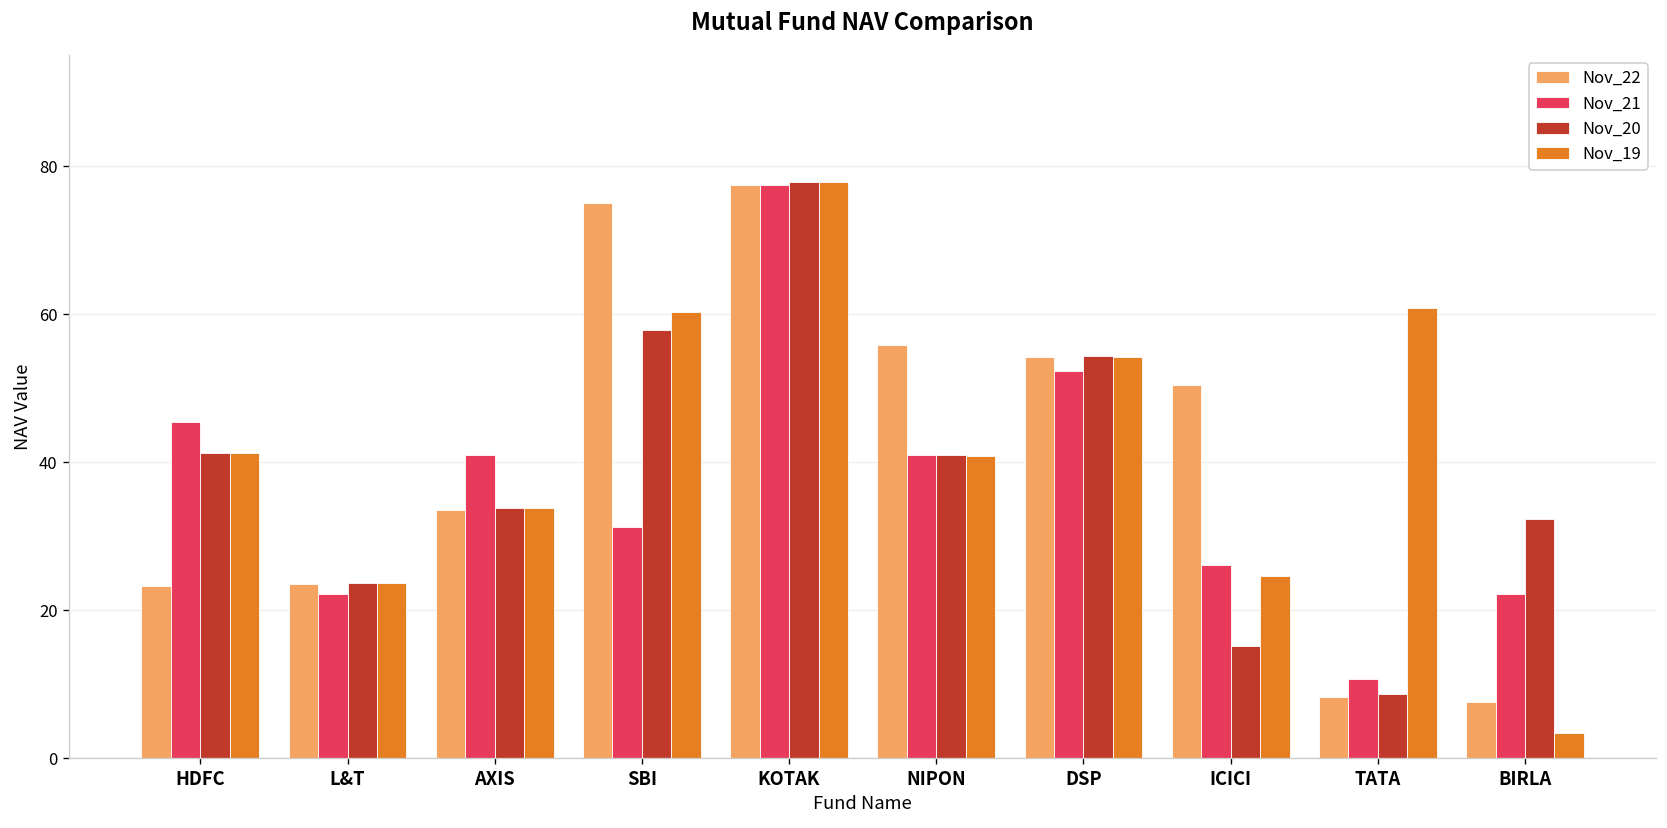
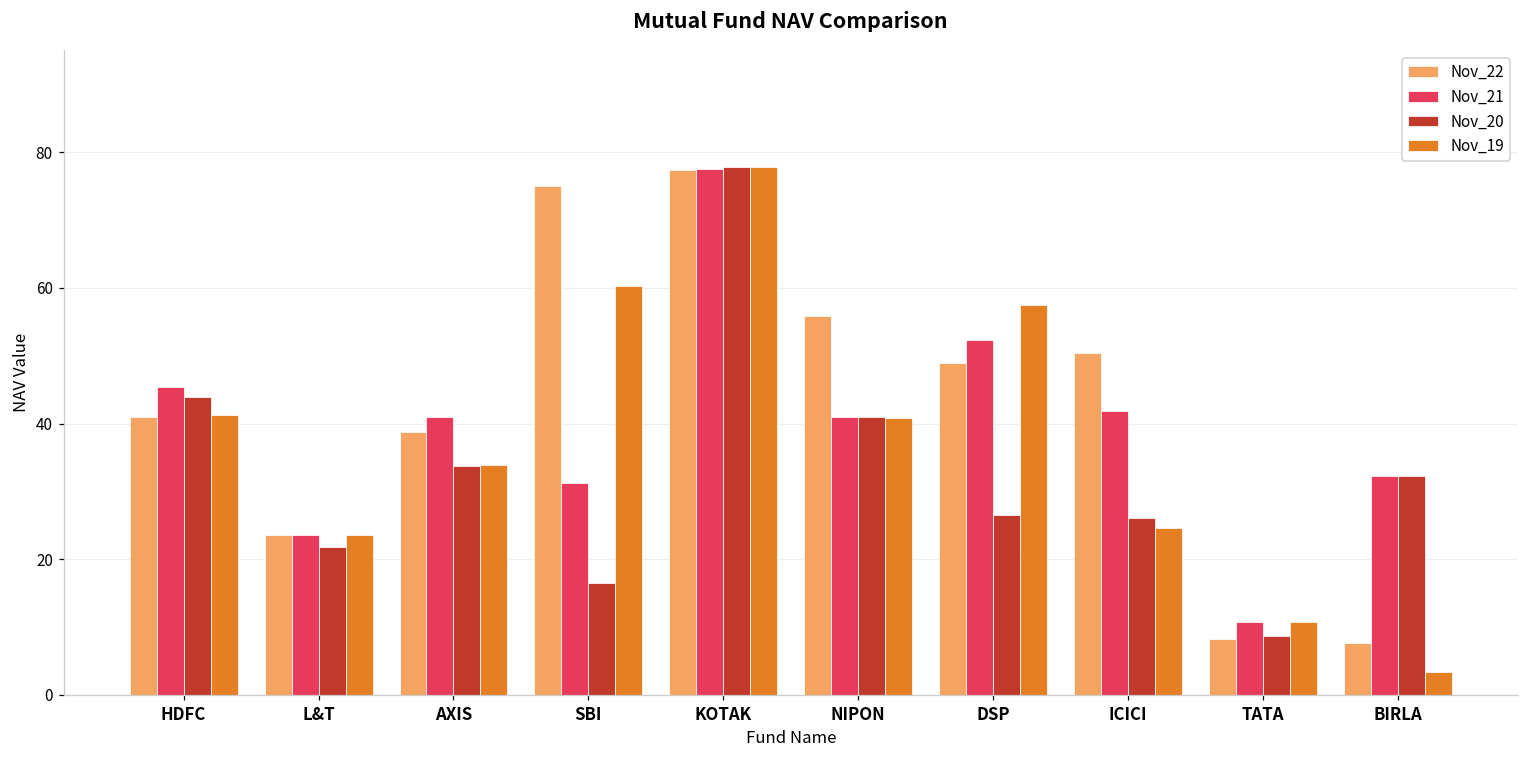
Nov_22, HDFC: 23 -> 41
Nov_20, HDFC: 41 -> 44
Nov_21, L&T: 22 -> 24
Nov_20, L&T: 24 -> 22
Nov_22, AXIS: 34 -> 39
Nov_20, SBI: 58 -> 16
Nov_22, DSP: 54 -> 49
Nov_20, DSP: 54 -> 27
Nov_19, DSP: 54 -> 58
Nov_21, ICICI: 26 -> 42
Nov_20, ICICI: 15 -> 26
Nov_19, TATA: 61 -> 11
Nov_21, BIRLA: 22 -> 32
